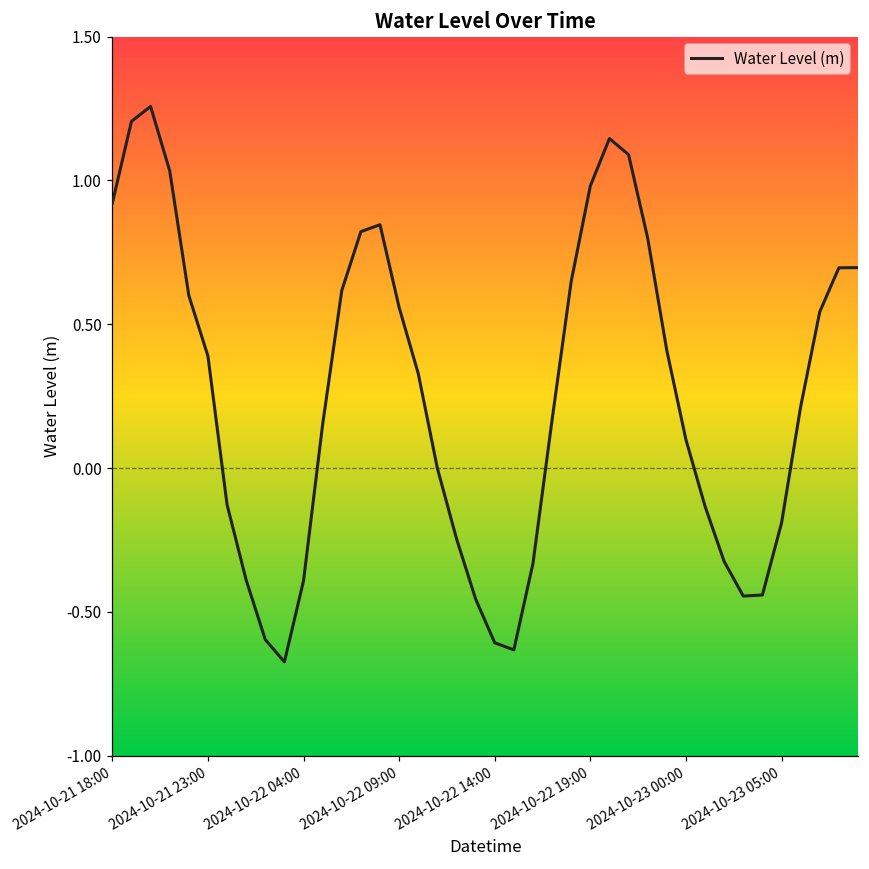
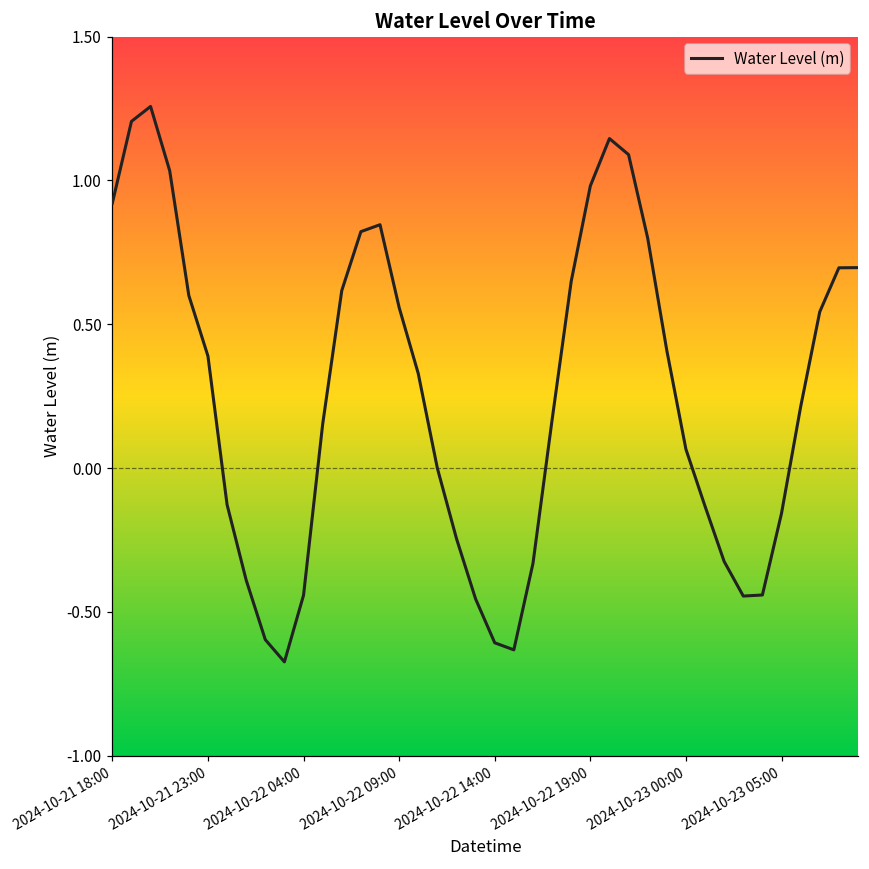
2024-10-22 04:00: -0.39 -> -0.44
2024-10-23 00:00: 0.10 -> 0.07
2024-10-23 05:00: -0.19 -> -0.16
